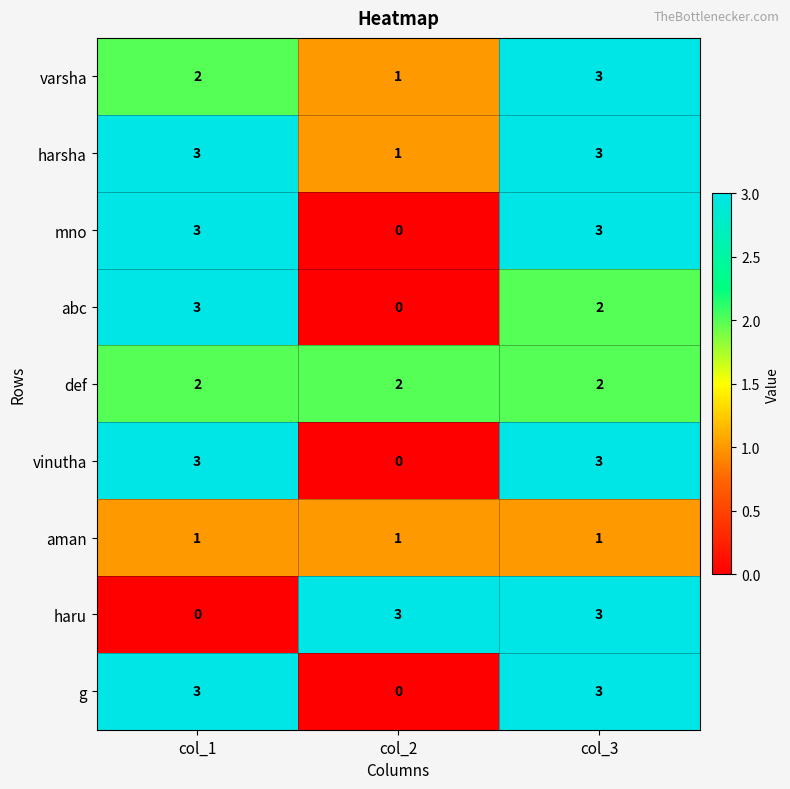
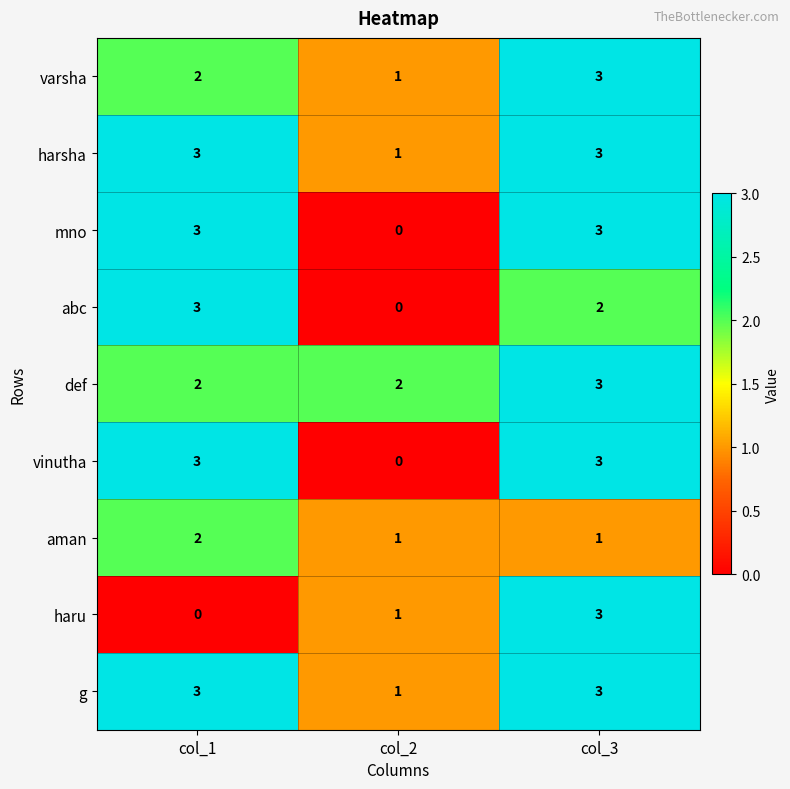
def, col_3: 2 -> 3
aman, col_1: 1 -> 2
haru, col_2: 3 -> 1
g, col_2: 0 -> 1
